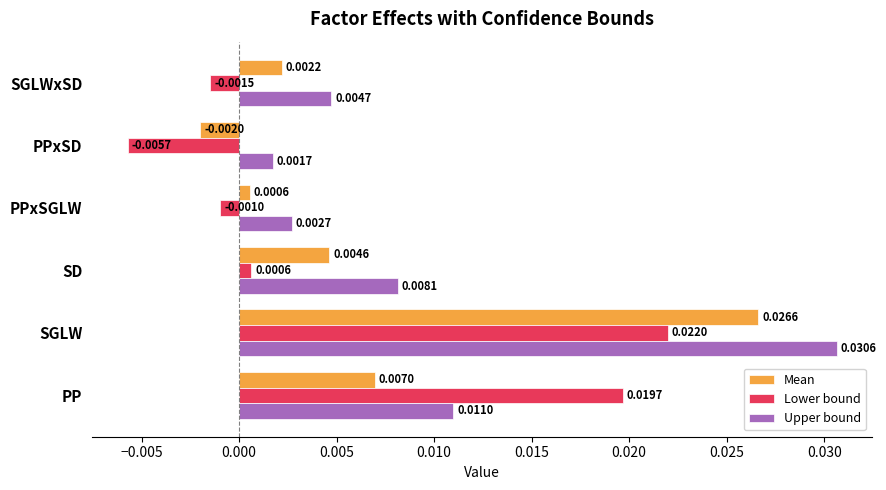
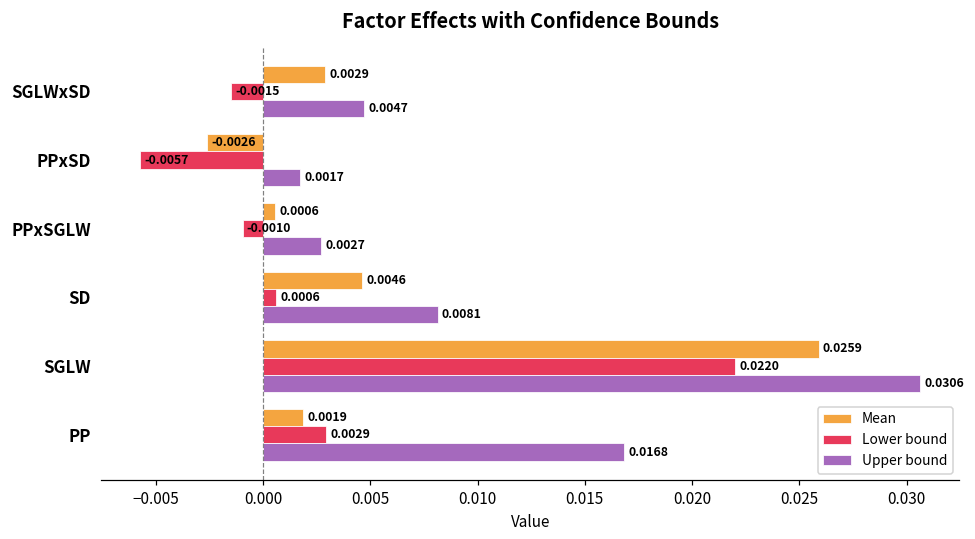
Mean, SGLWxSD: 0.0022 -> 0.0029
Mean, PPxSD: -0.0020 -> -0.0026
Mean, SGLW: 0.0266 -> 0.0259
Mean, PP: 0.0070 -> 0.0019
Lower bound, PP: 0.0197 -> 0.0029
Upper bound, PP: 0.0110 -> 0.0168
